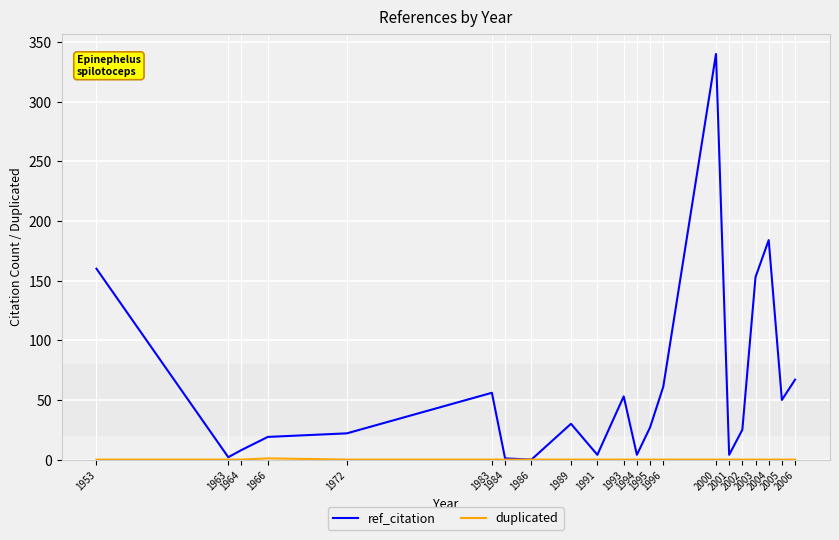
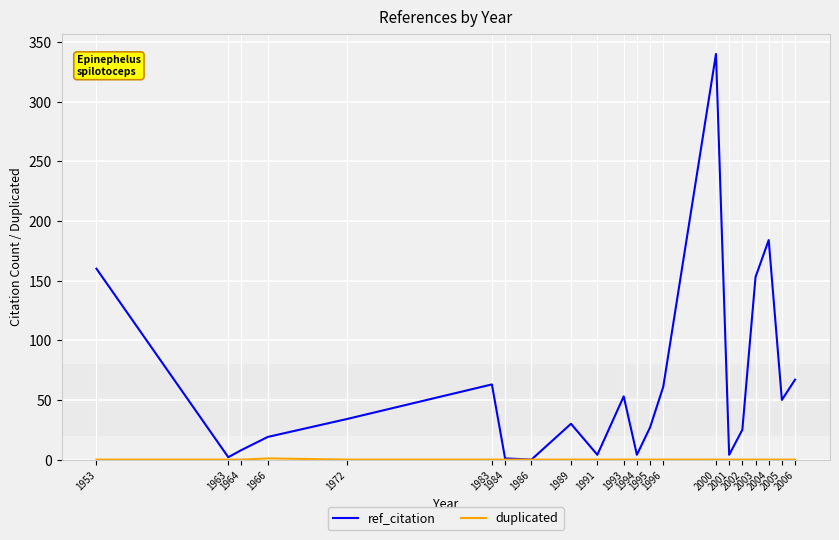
ref_citation, 1972: 22 -> 34
ref_citation, 1983: 56 -> 63
